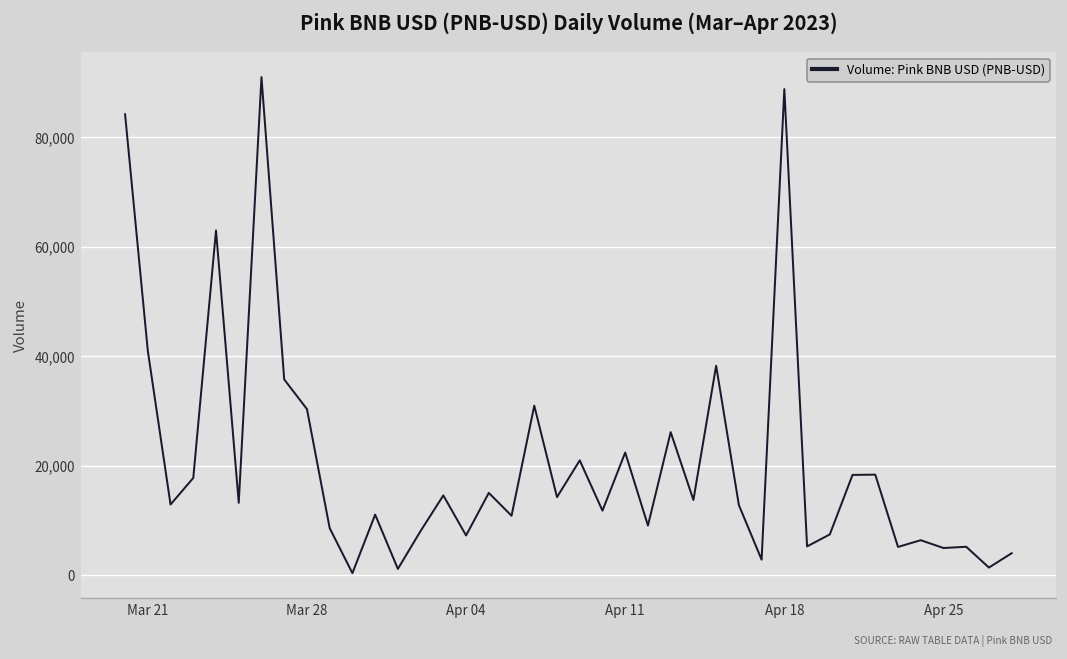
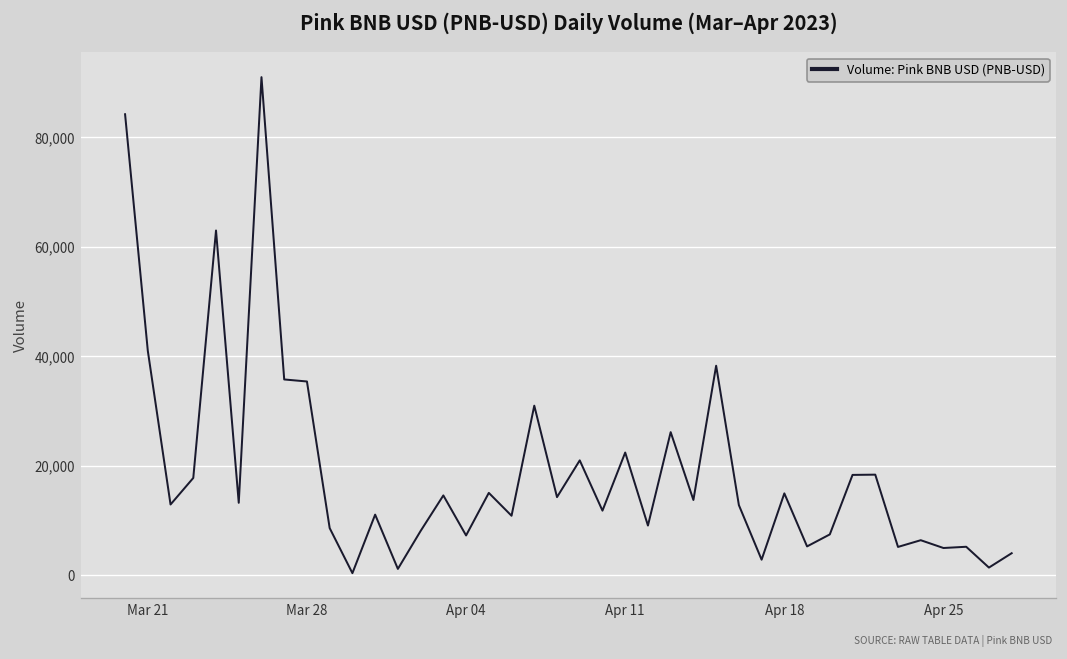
Mar 28: 30,000 -> 35,000
Apr 18: 89,000 -> 15,000
